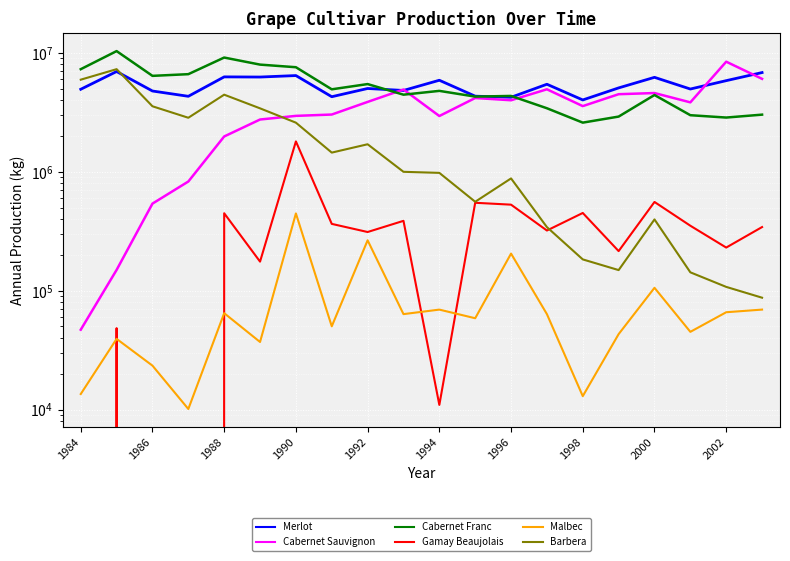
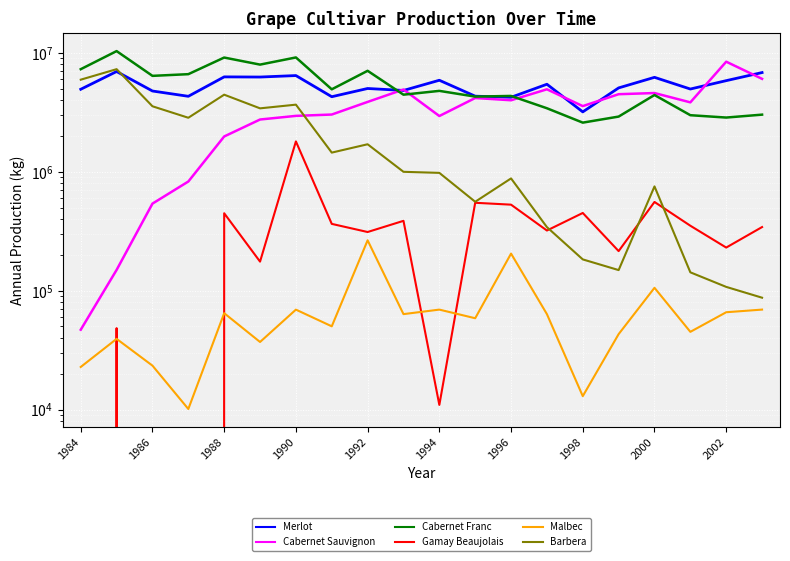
Malbec, 1984: 14000 -> 23000
Cabernet Franc, 1990: 8000000 -> 9000000
Malbec, 1990: 450000 -> 70000
Barbera, 1990: 2600000 -> 3700000
Cabernet Franc, 1992: 5000000 -> 7000000
Merlot, 1998: 4000000 -> 3200000
Barbera, 2000: 400000 -> 800000
